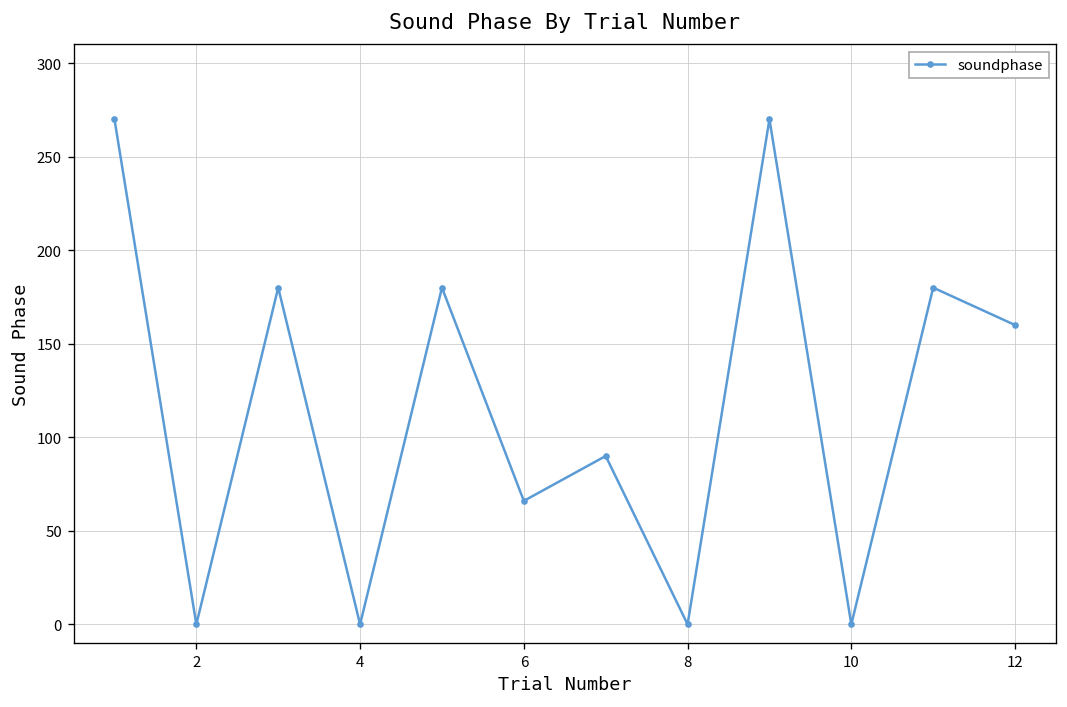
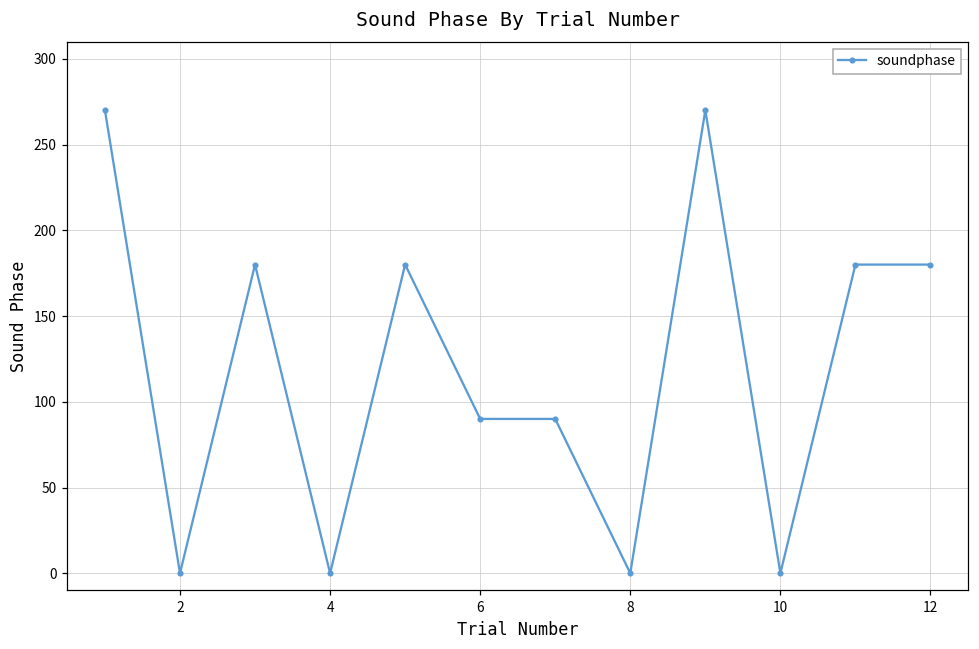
6: 66 -> 90
12: 160 -> 180
